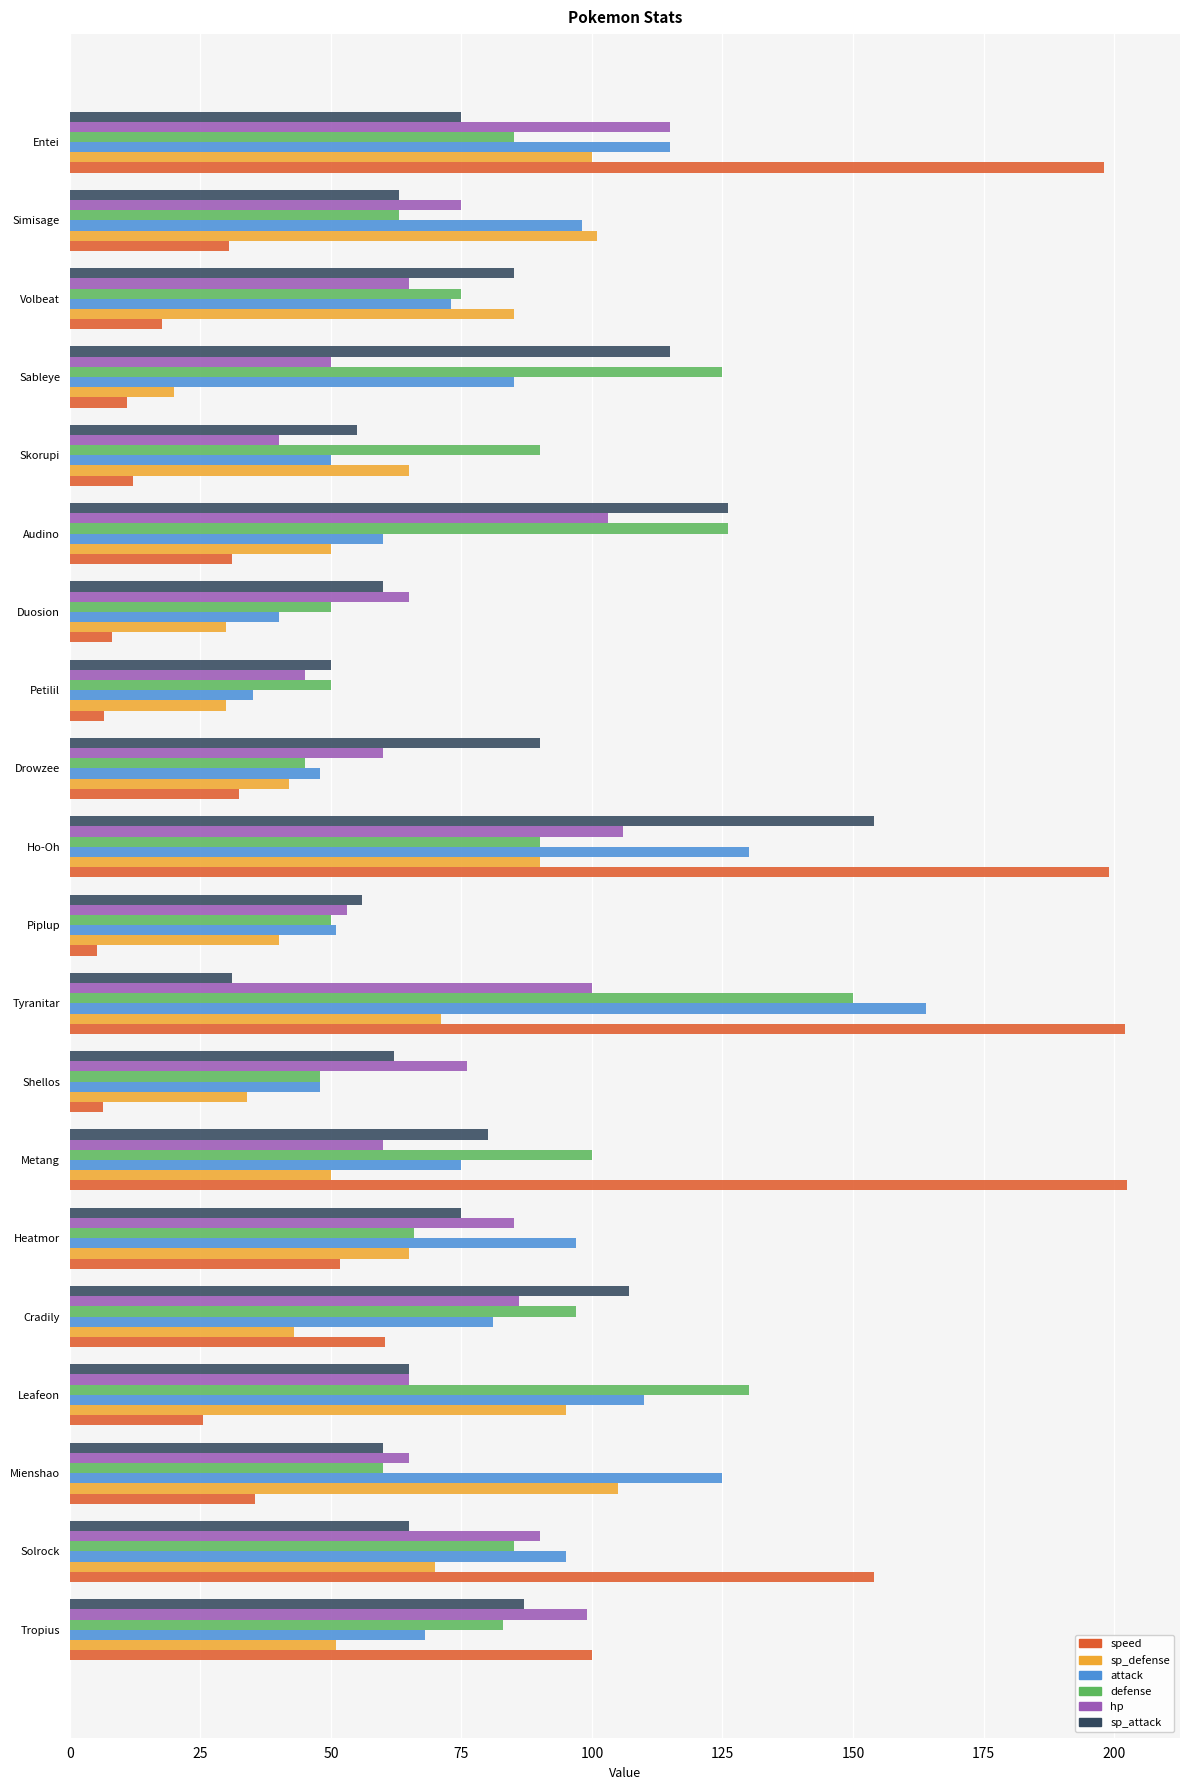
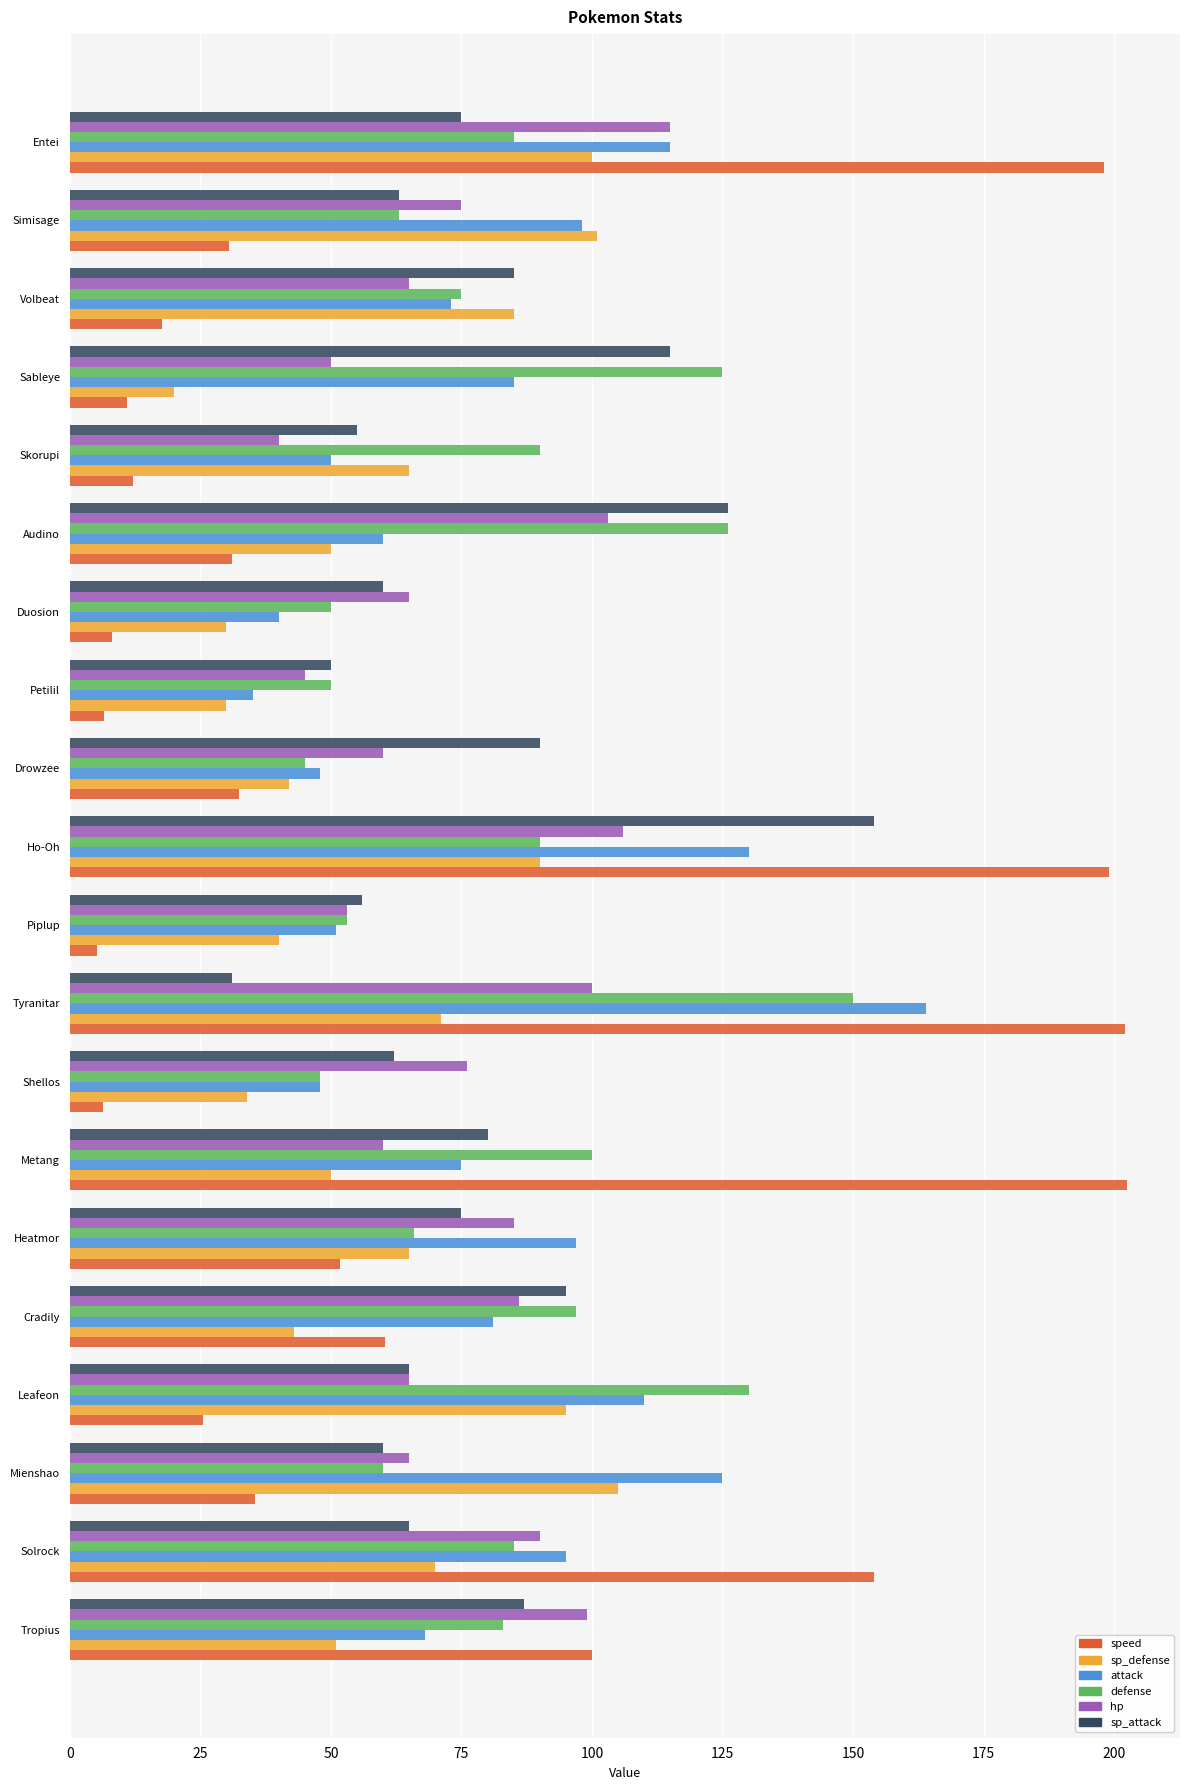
defense, Piplup: 50 -> 53
sp_attack, Cradily: 107 -> 95
